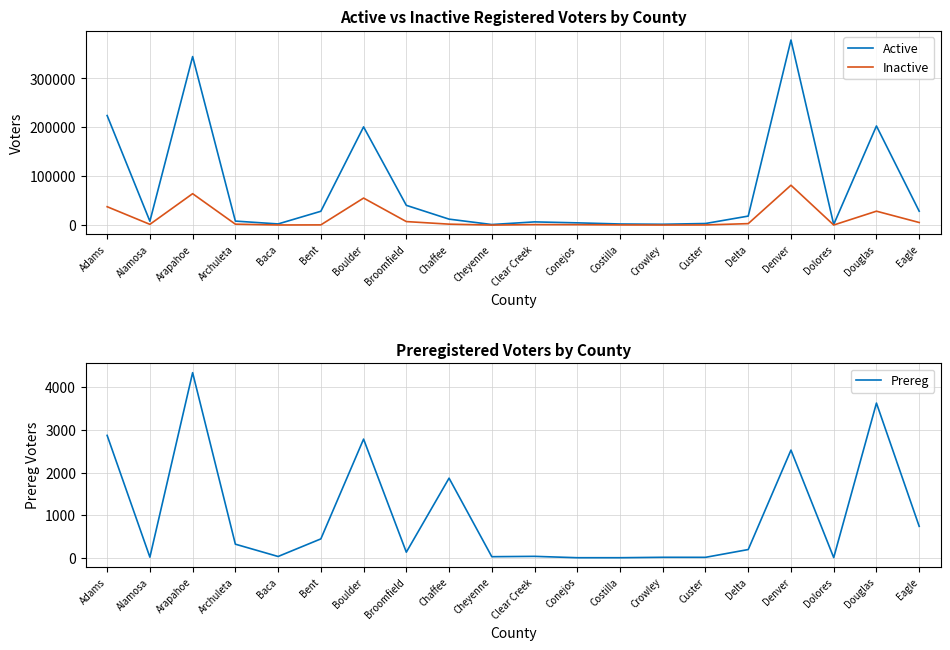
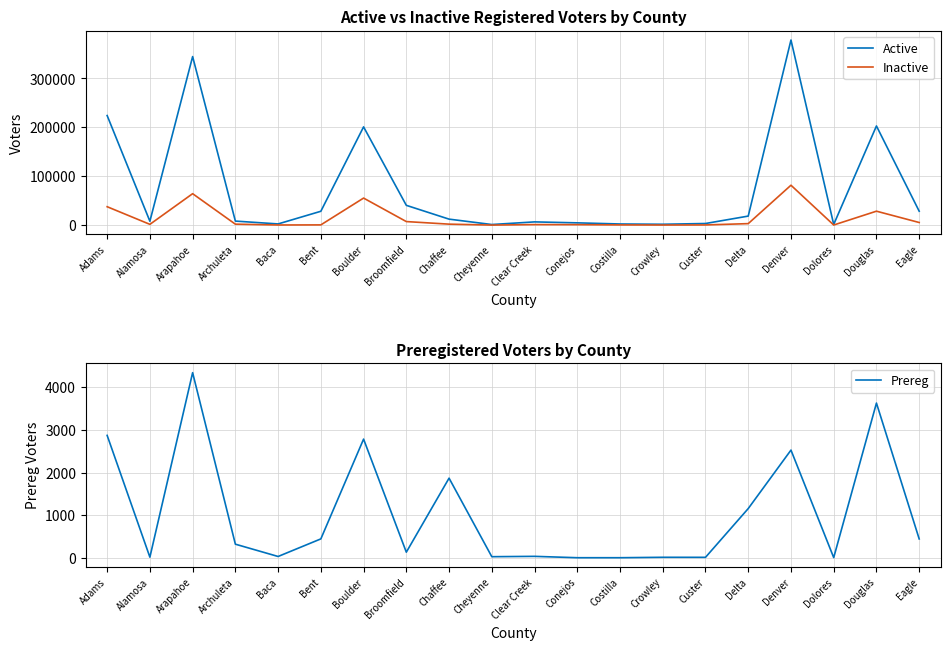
Preregistered Voters by County, Delta: 200 -> 1200
Preregistered Voters by County, Eagle: 700 -> 400
